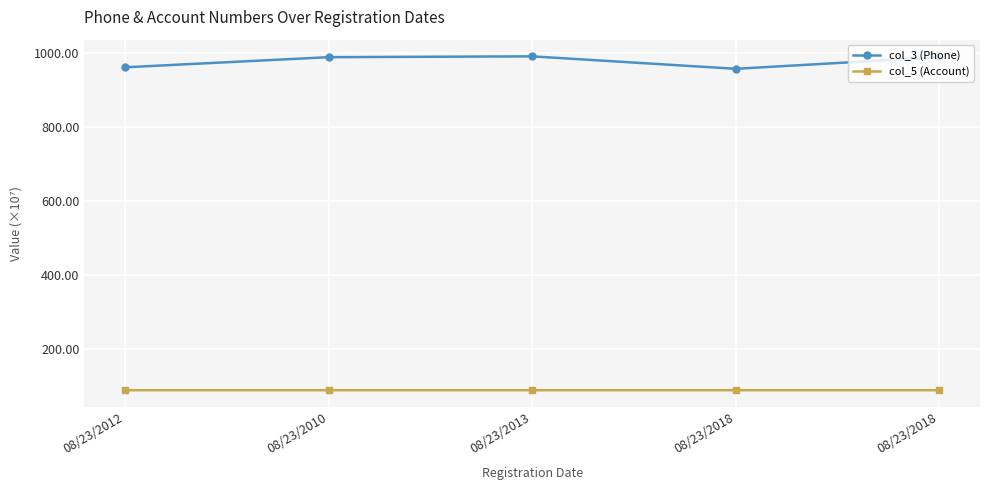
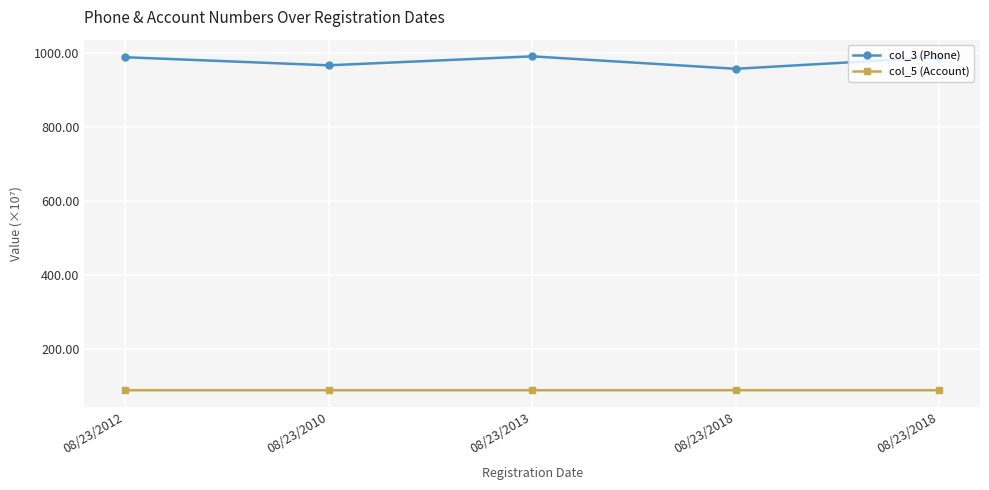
col_3 (Phone), 08/23/2012: 960 -> 990
col_3 (Phone), 08/23/2010: 990 -> 970
